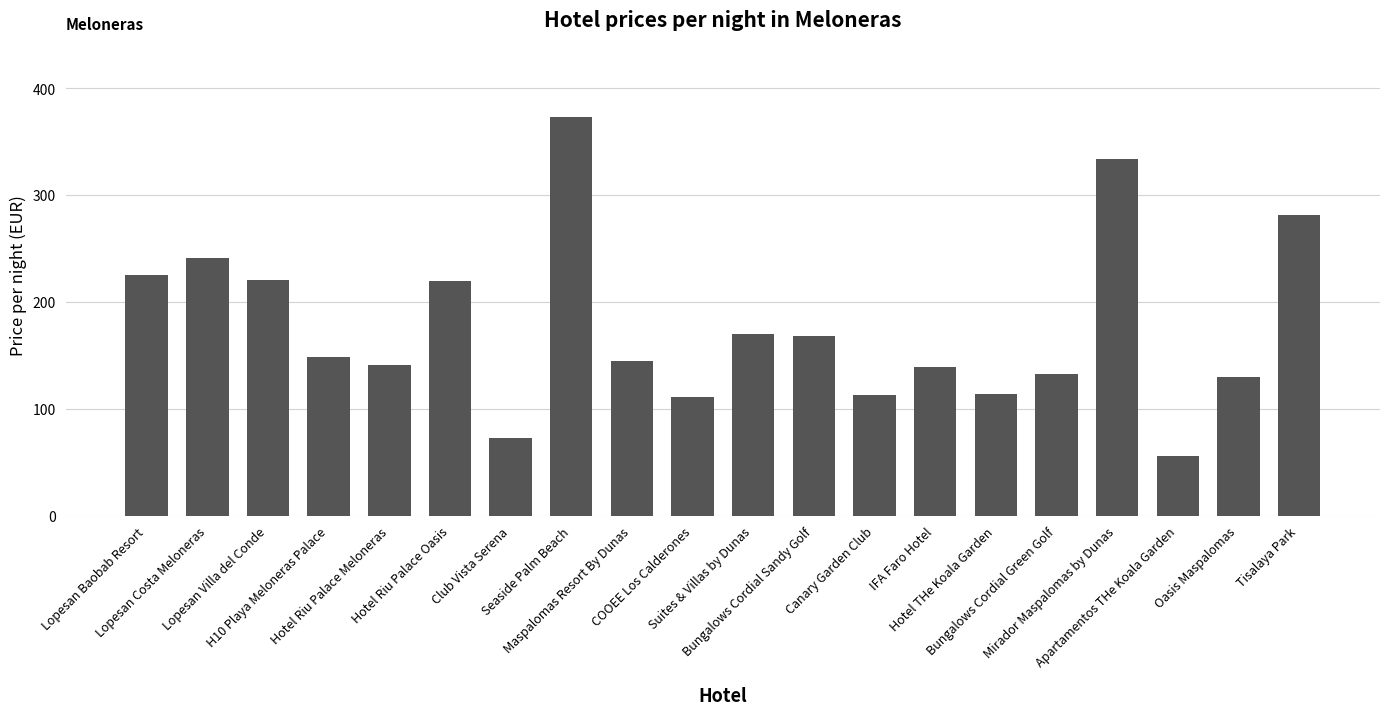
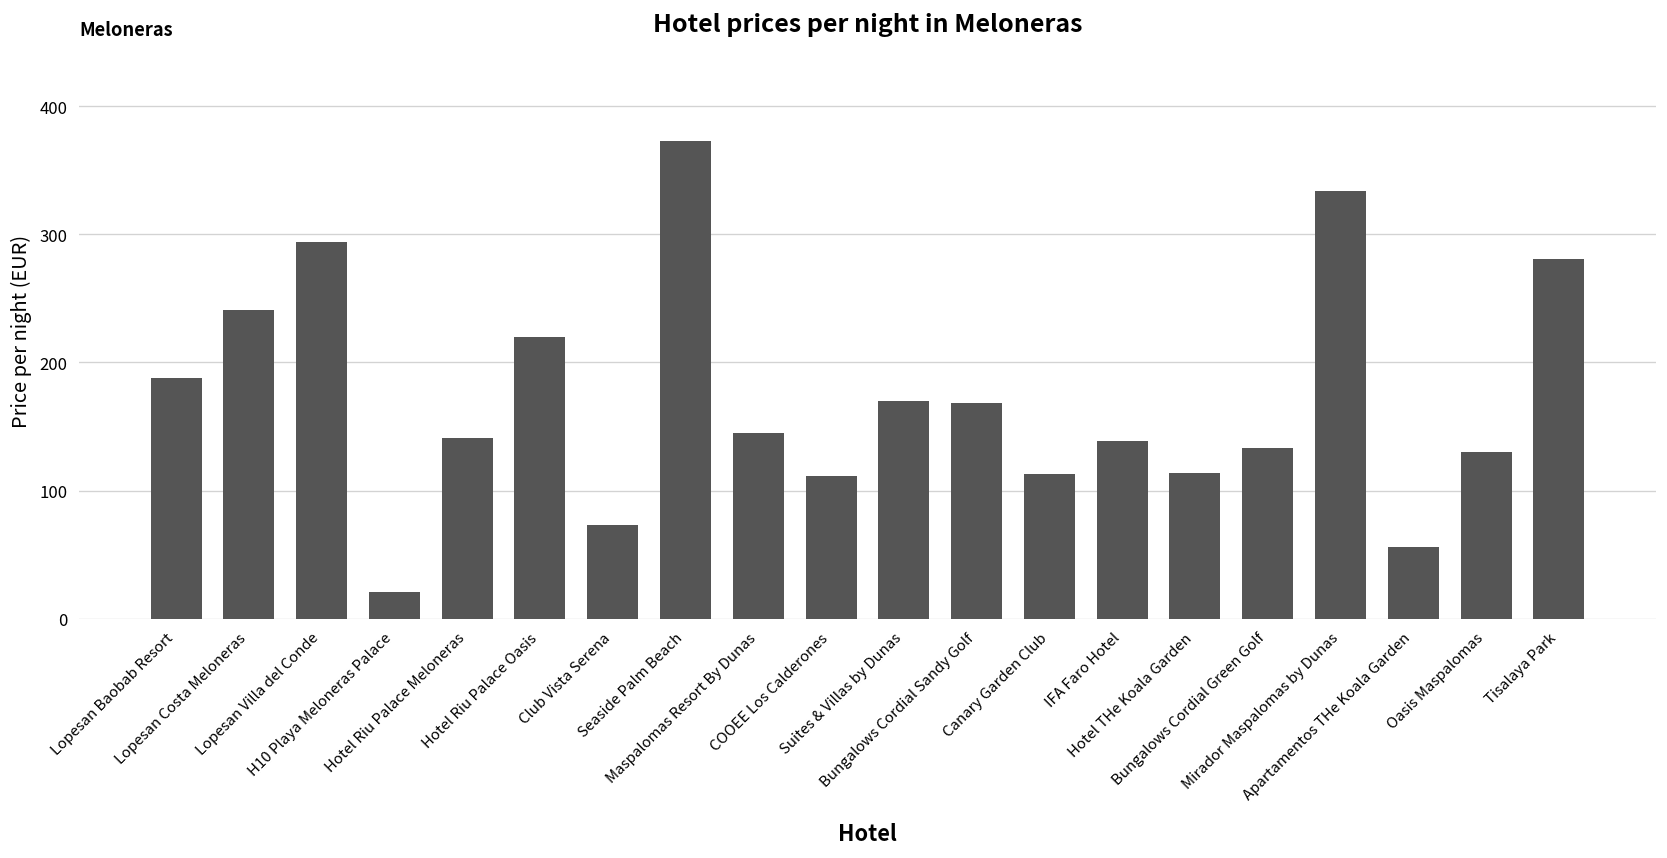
Lopesan Baobab Resort: 225 -> 188
Lopesan Villa del Conde: 221 -> 294
H10 Playa Meloneras Palace: 148 -> 21
